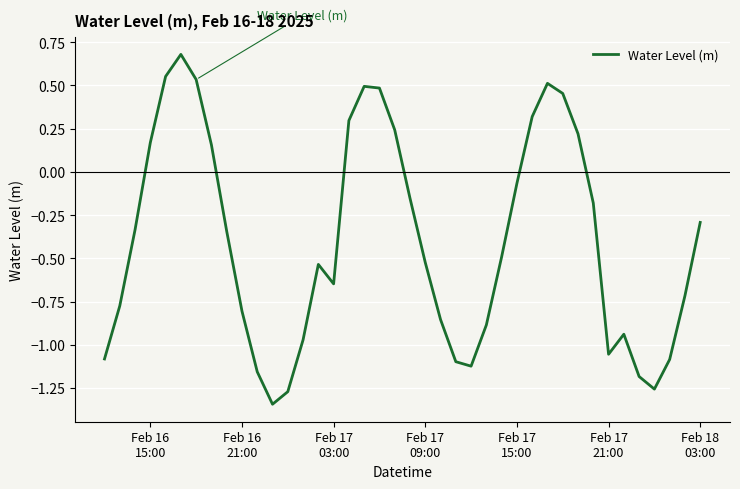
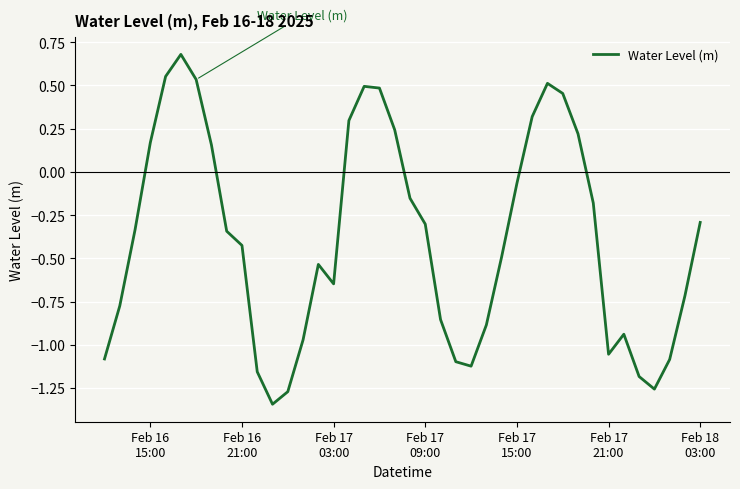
Feb 16 21:00: -0.81 -> -0.43
Feb 17 09:00: -0.52 -> -0.30
